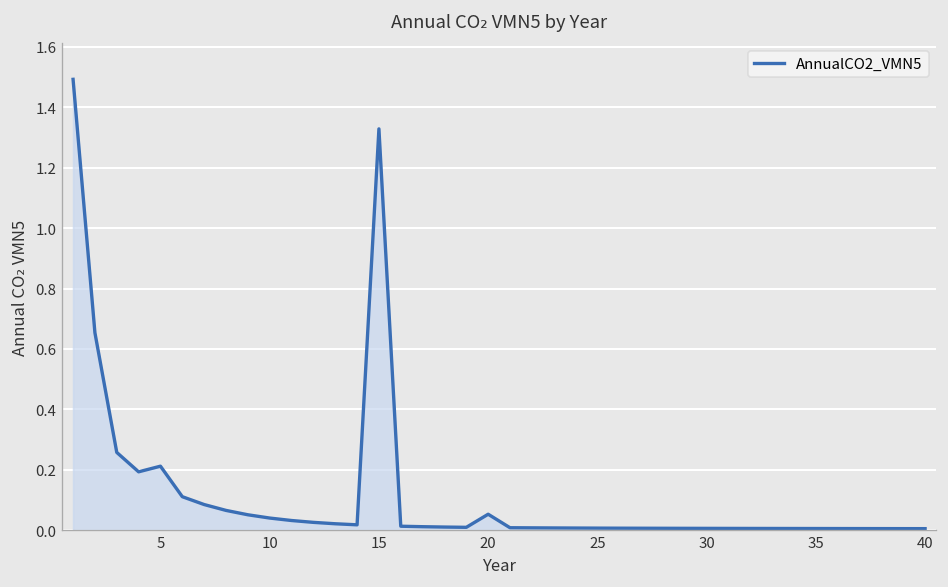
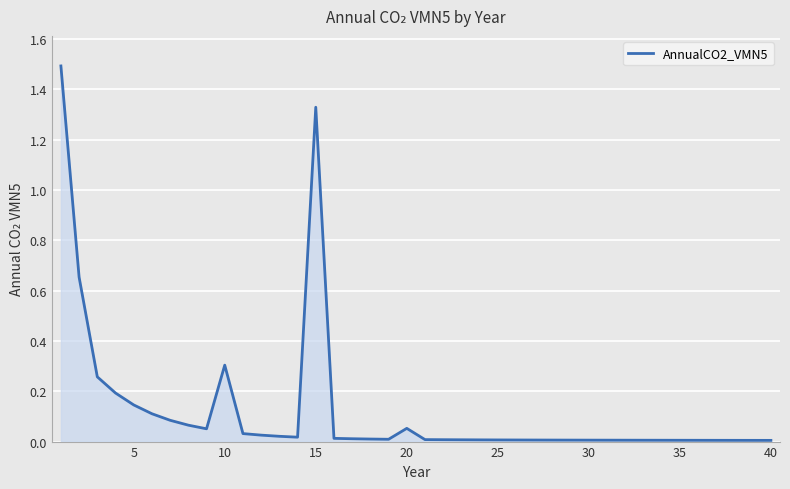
5: 0.21 -> 0.15
10: 0.04 -> 0.30
